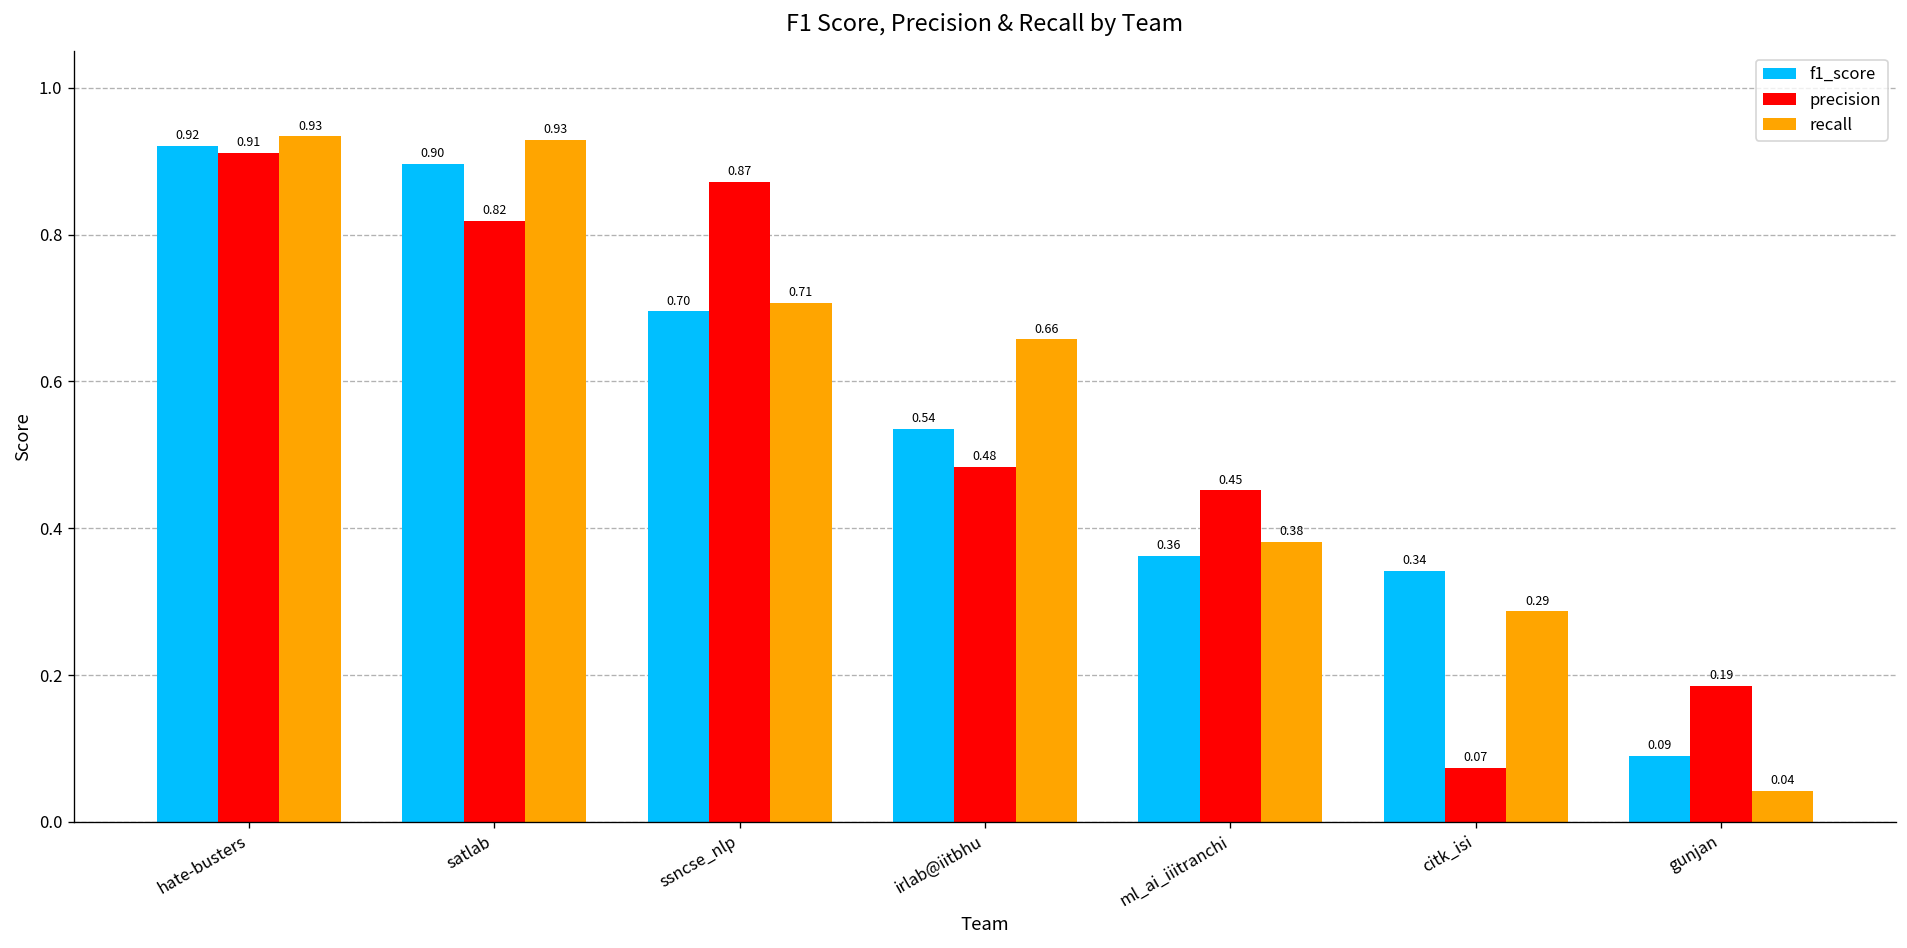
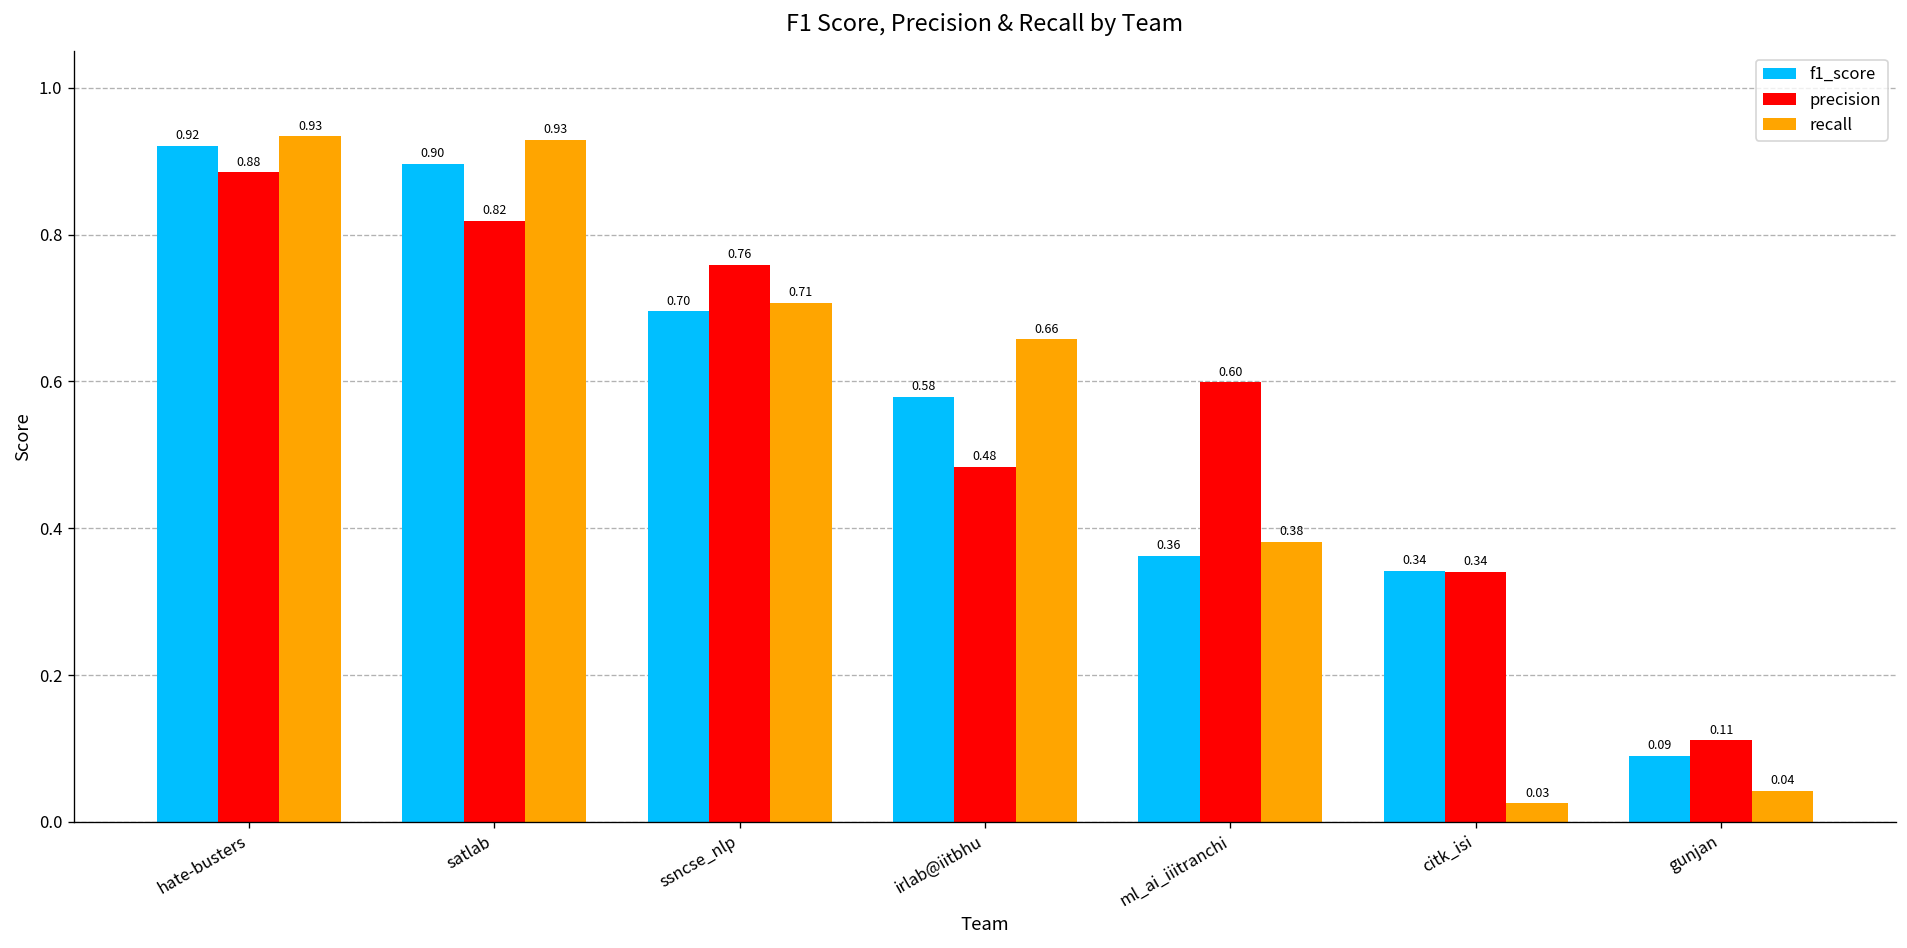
precision, hate-busters: 0.91 -> 0.88
precision, ssncse_nlp: 0.87 -> 0.76
f1_score, irlab@iitbhu: 0.54 -> 0.58
precision, ml_ai_iiitranchi: 0.45 -> 0.60
precision, citk_isi: 0.07 -> 0.34
recall, citk_isi: 0.29 -> 0.03
precision, gunjan: 0.19 -> 0.11
